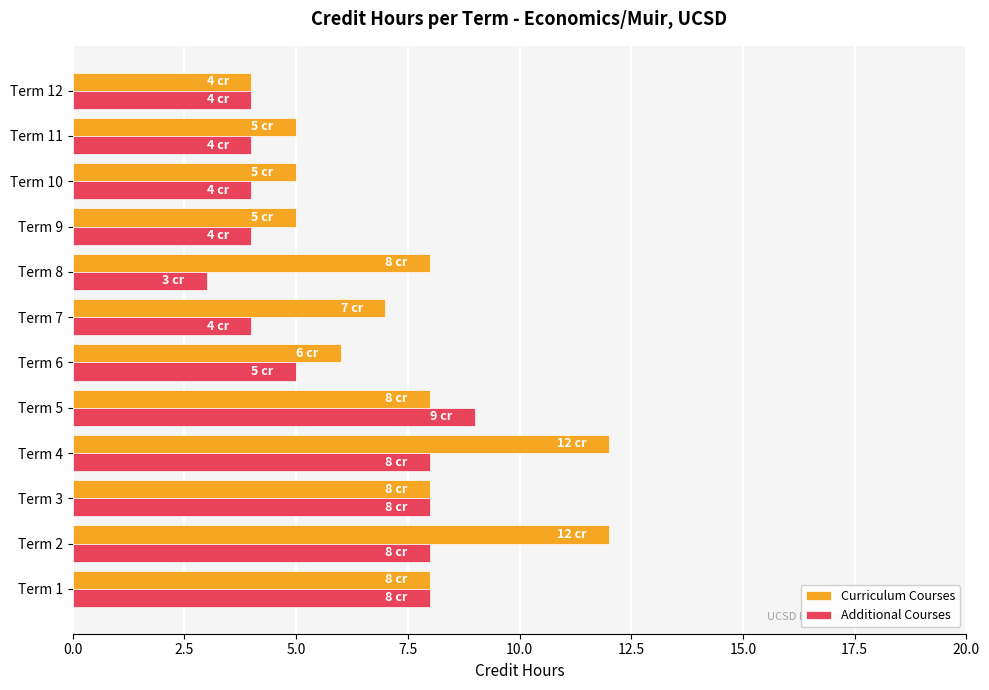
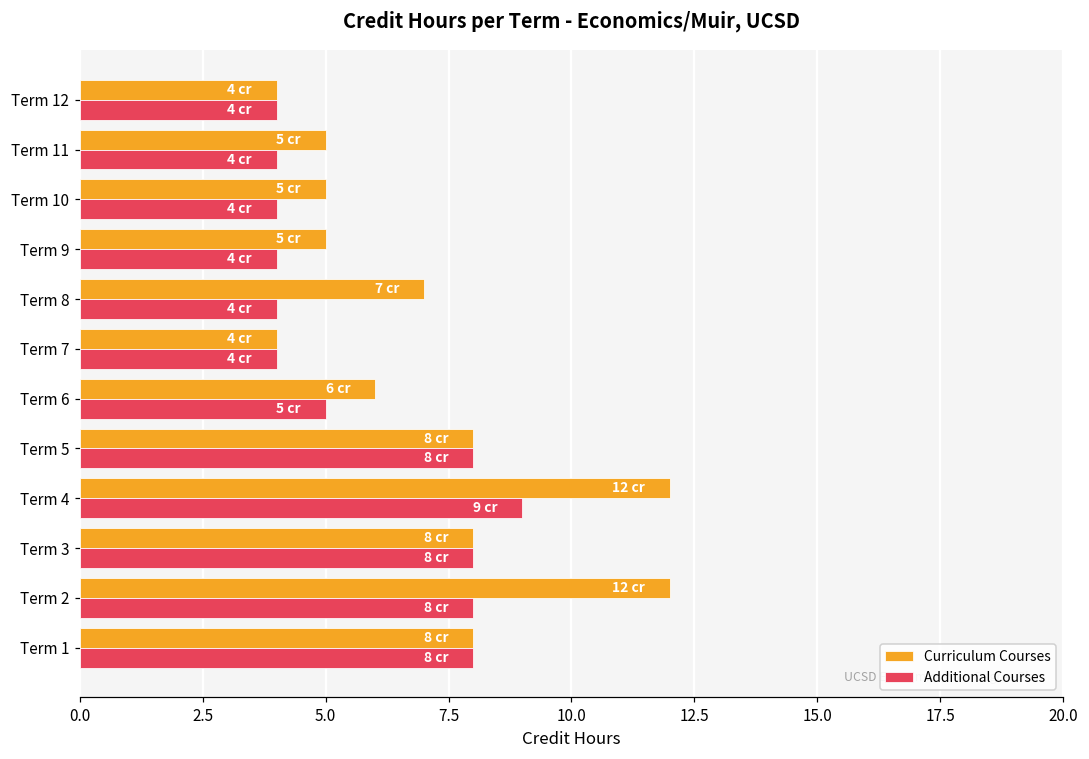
Curriculum Courses, Term 8: 8 -> 7
Additional Courses, Term 8: 3 -> 4
Curriculum Courses, Term 7: 7 -> 4
Additional Courses, Term 5: 9 -> 8
Additional Courses, Term 4: 8 -> 9
